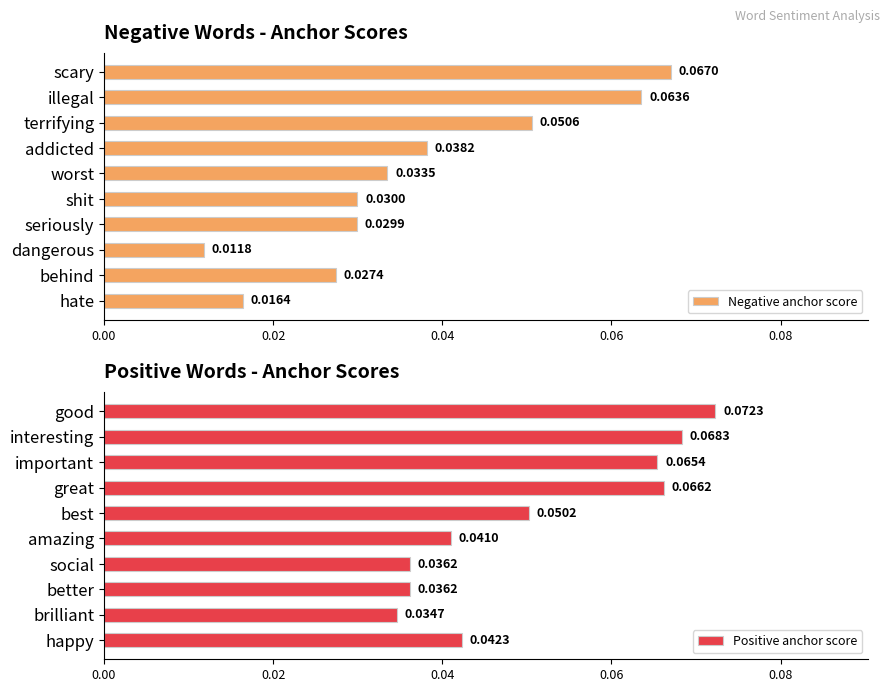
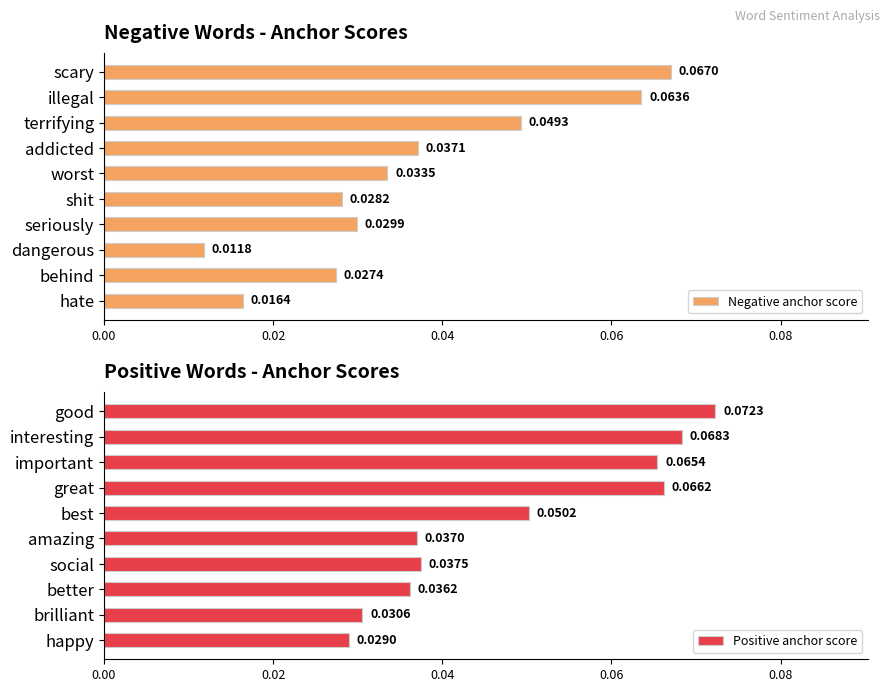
Negative Words - Anchor Scores, terrifying: 0.0506 -> 0.0493
Negative Words - Anchor Scores, addicted: 0.0382 -> 0.0371
Negative Words - Anchor Scores, shit: 0.0300 -> 0.0282
Positive Words - Anchor Scores, amazing: 0.0410 -> 0.0370
Positive Words - Anchor Scores, social: 0.0362 -> 0.0375
Positive Words - Anchor Scores, brilliant: 0.0347 -> 0.0306
Positive Words - Anchor Scores, happy: 0.0423 -> 0.0290
